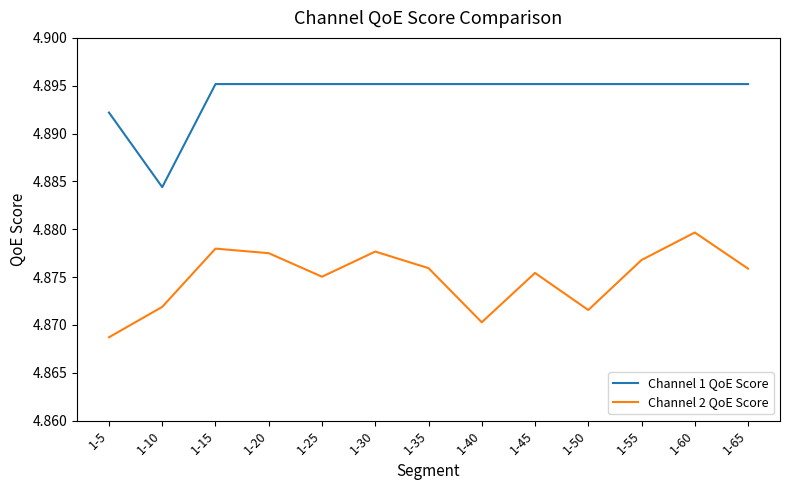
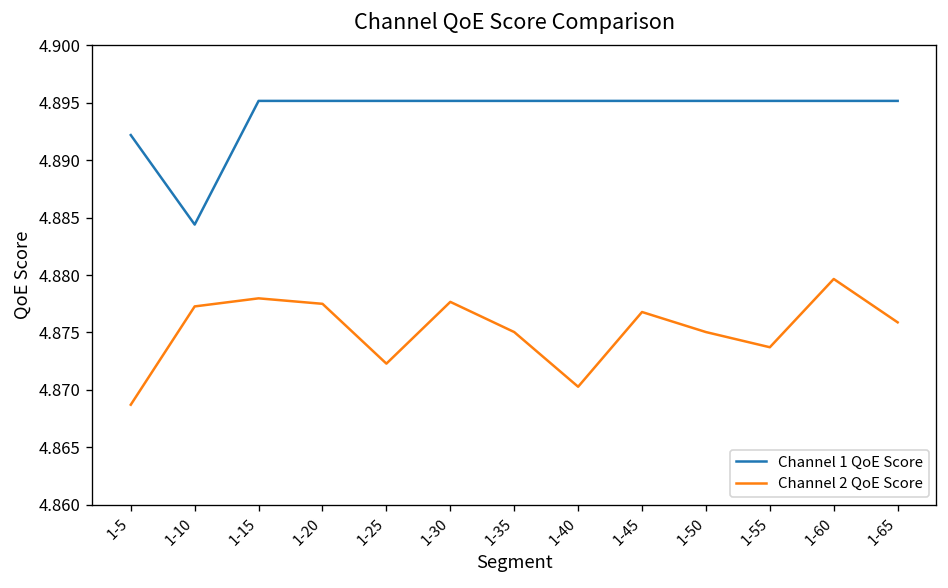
Channel 2 QoE Score, 1-10: 4.872 -> 4.877
Channel 2 QoE Score, 1-25: 4.875 -> 4.872
Channel 2 QoE Score, 1-35: 4.876 -> 4.875
Channel 2 QoE Score, 1-45: 4.875 -> 4.877
Channel 2 QoE Score, 1-50: 4.872 -> 4.875
Channel 2 QoE Score, 1-55: 4.877 -> 4.874
